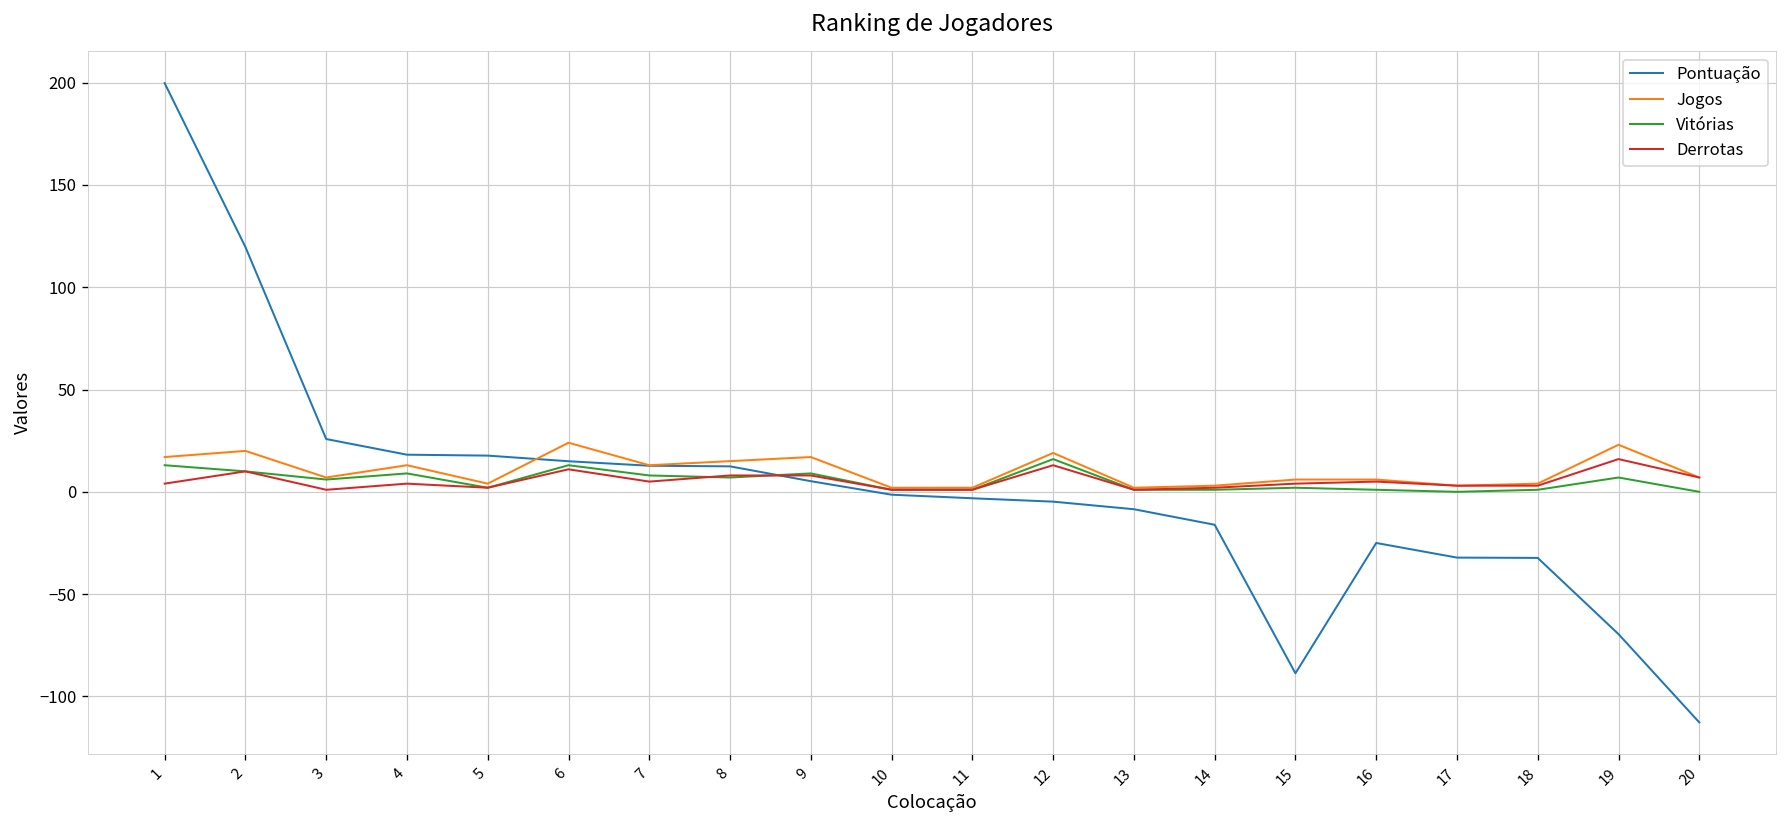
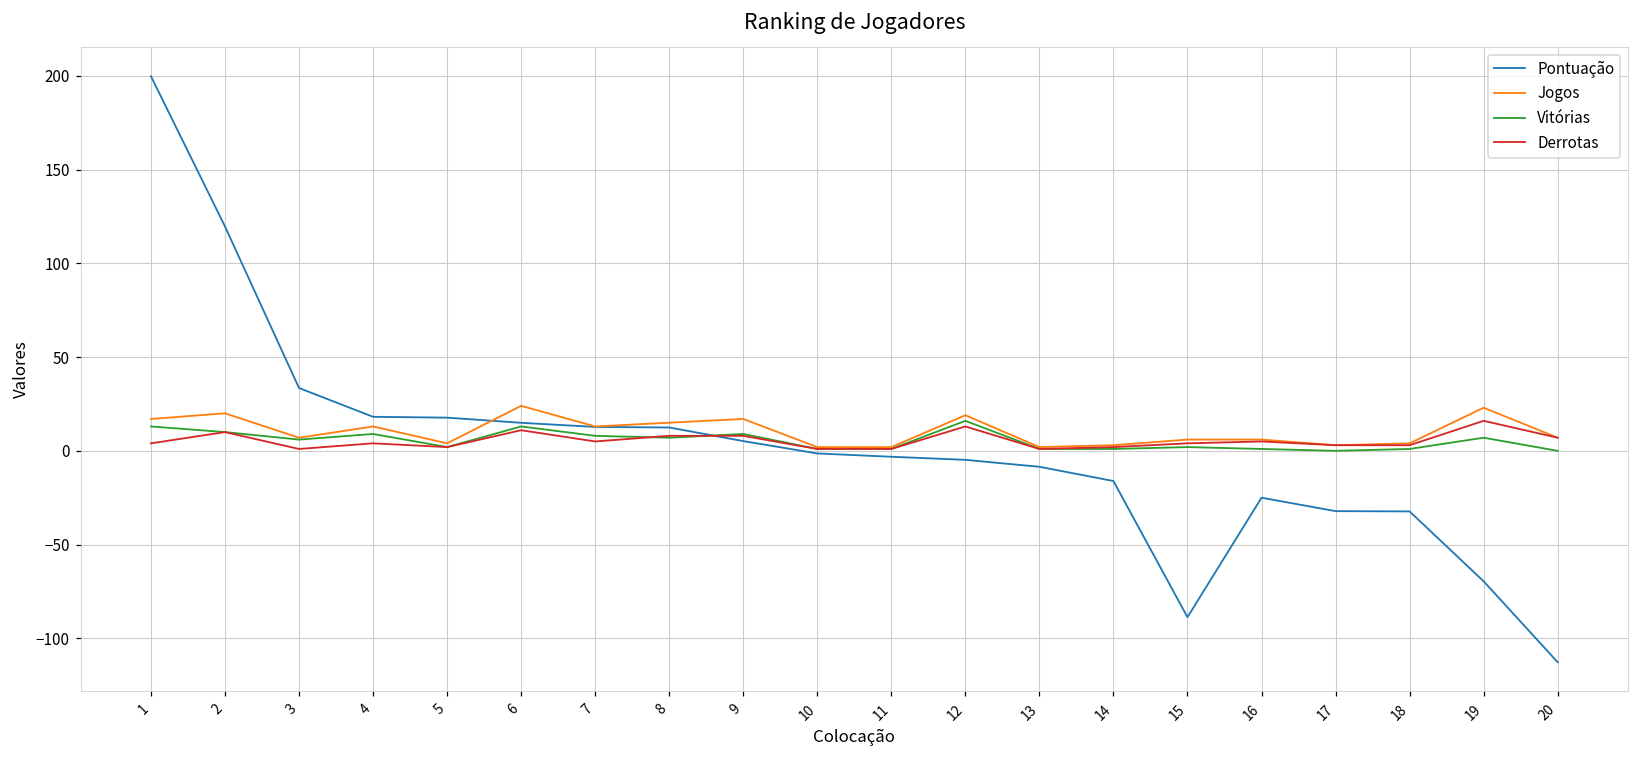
Pontuação, 3: 26 -> 34
